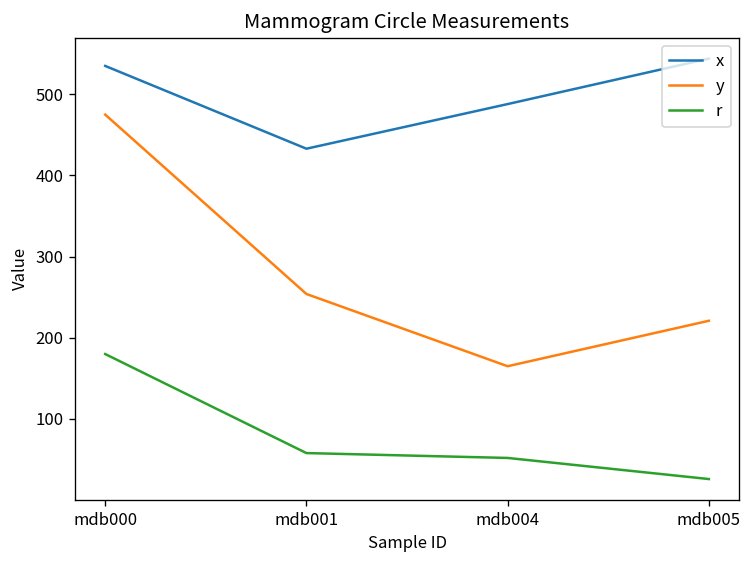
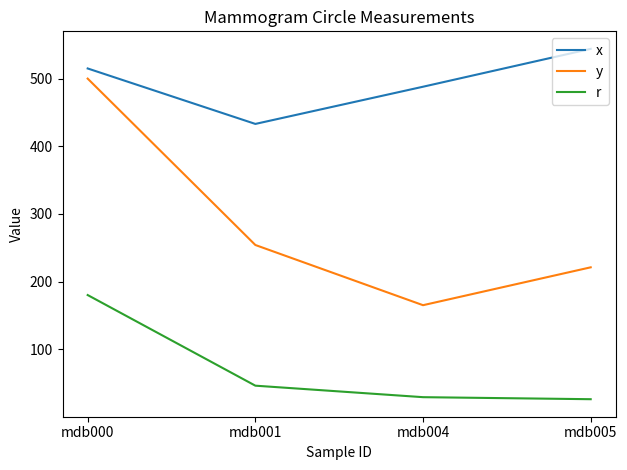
x, mdb000: 540 -> 520
y, mdb000: 480 -> 500
r, mdb001: 60 -> 50
r, mdb004: 50 -> 30
